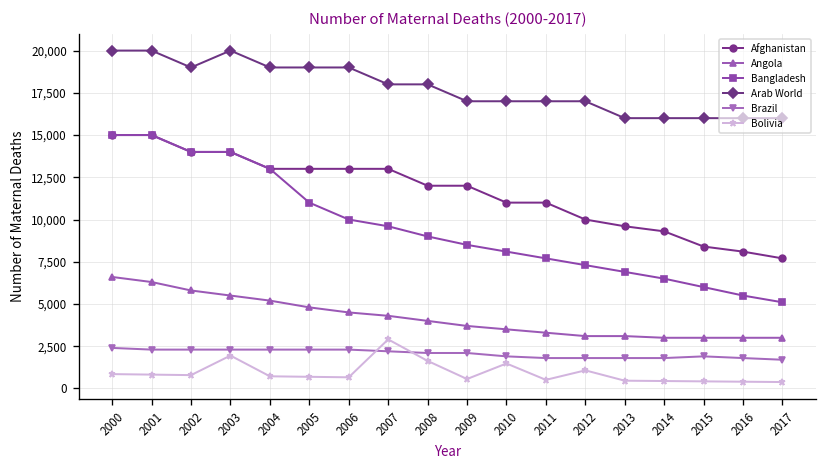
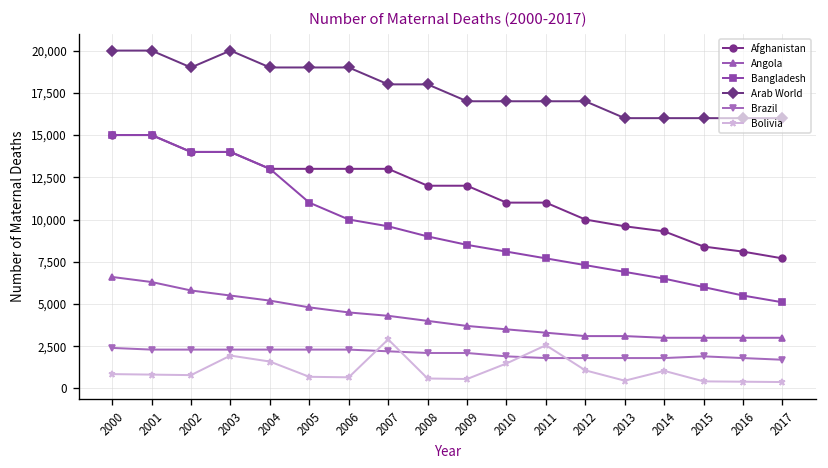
Bolivia, 2004: 700 -> 1,600
Bolivia, 2008: 1,600 -> 600
Bolivia, 2011: 500 -> 2,600
Bolivia, 2014: 400 -> 1,000
